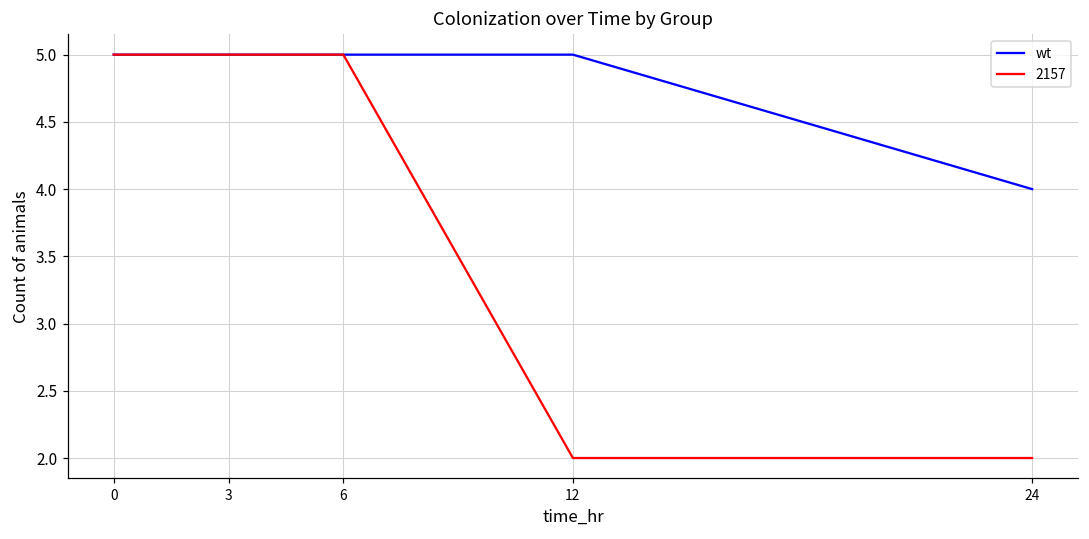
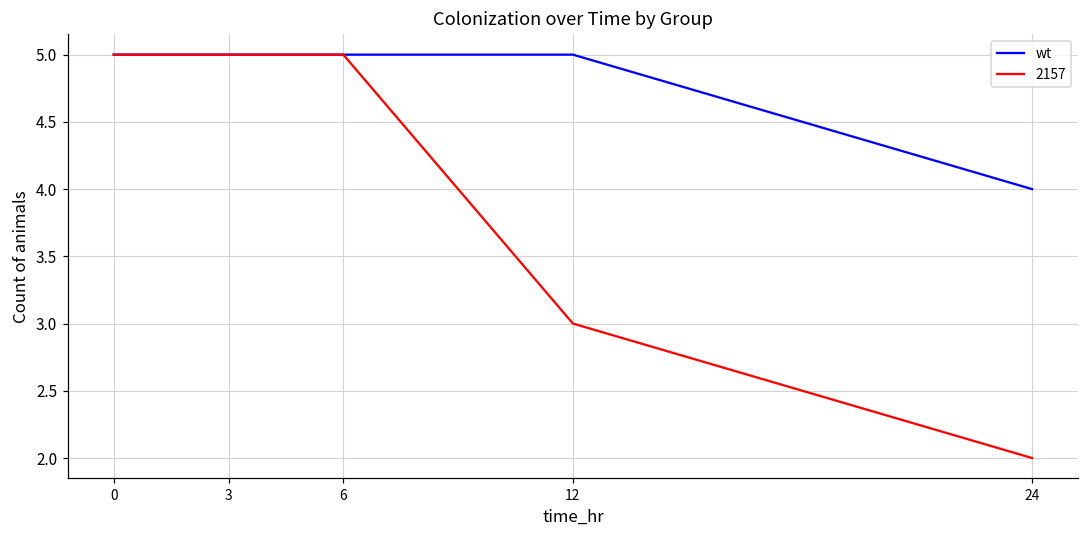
2157, 12: 2 -> 3
